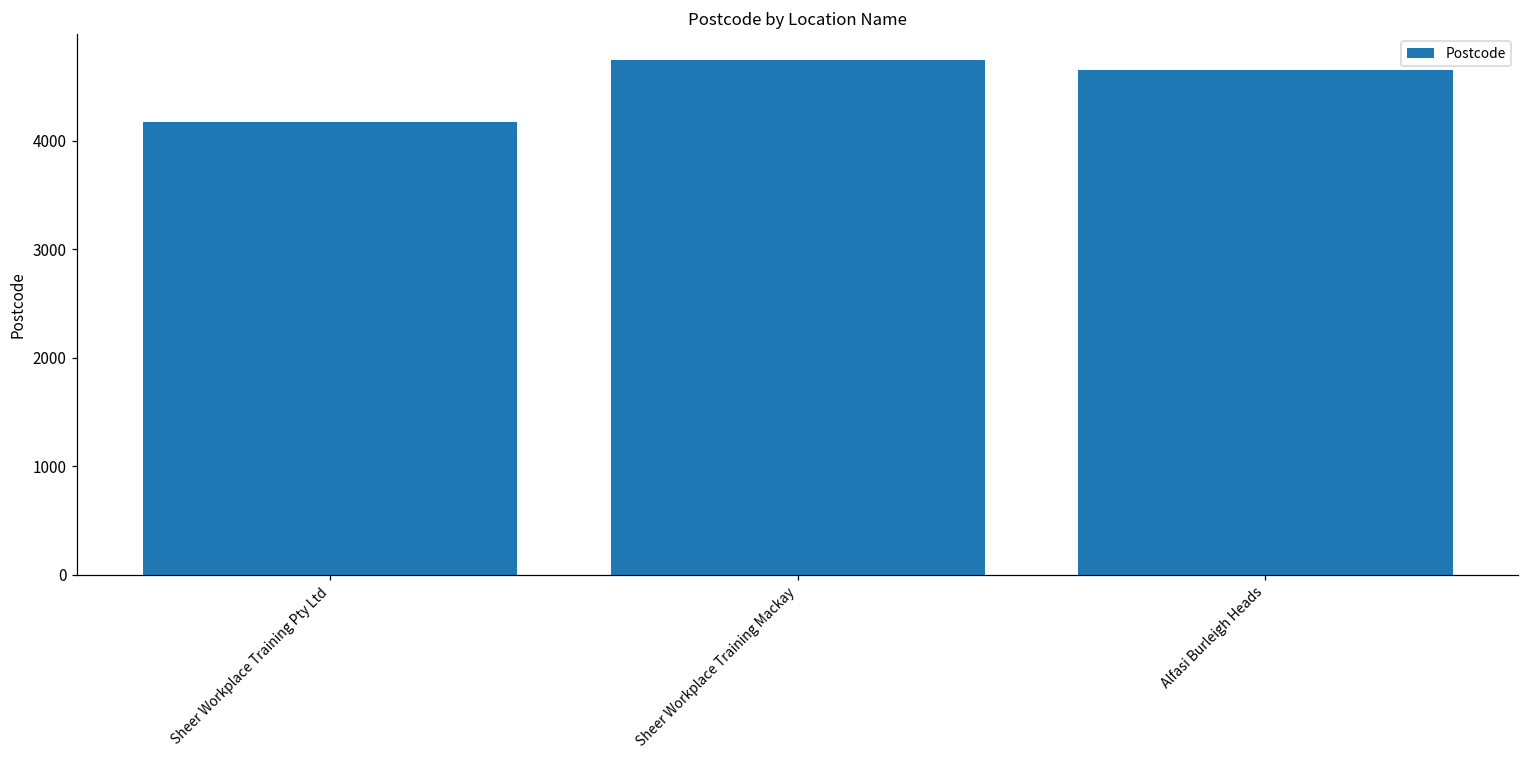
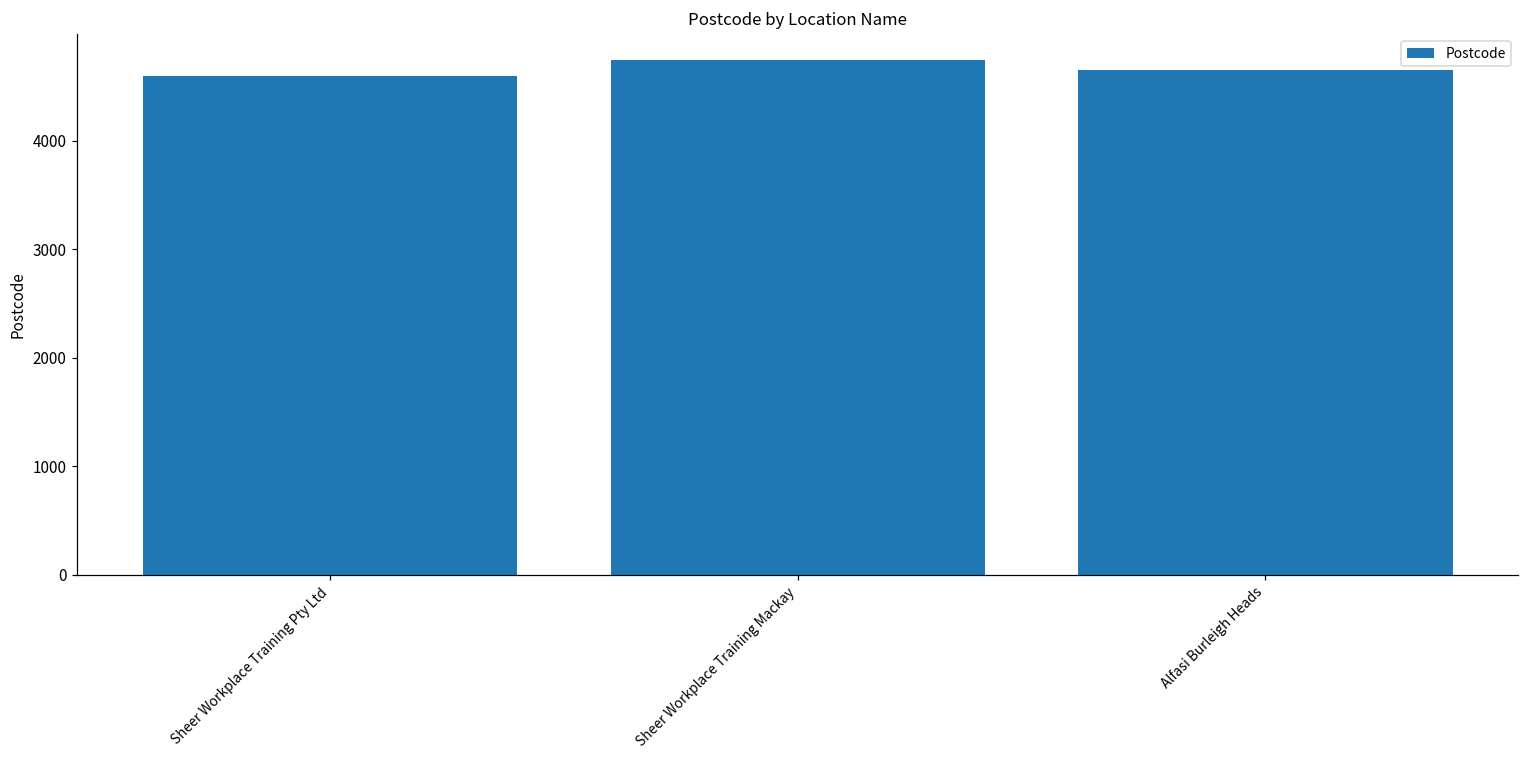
Sheer Workplace Training Pty Ltd: 4200 -> 4600
